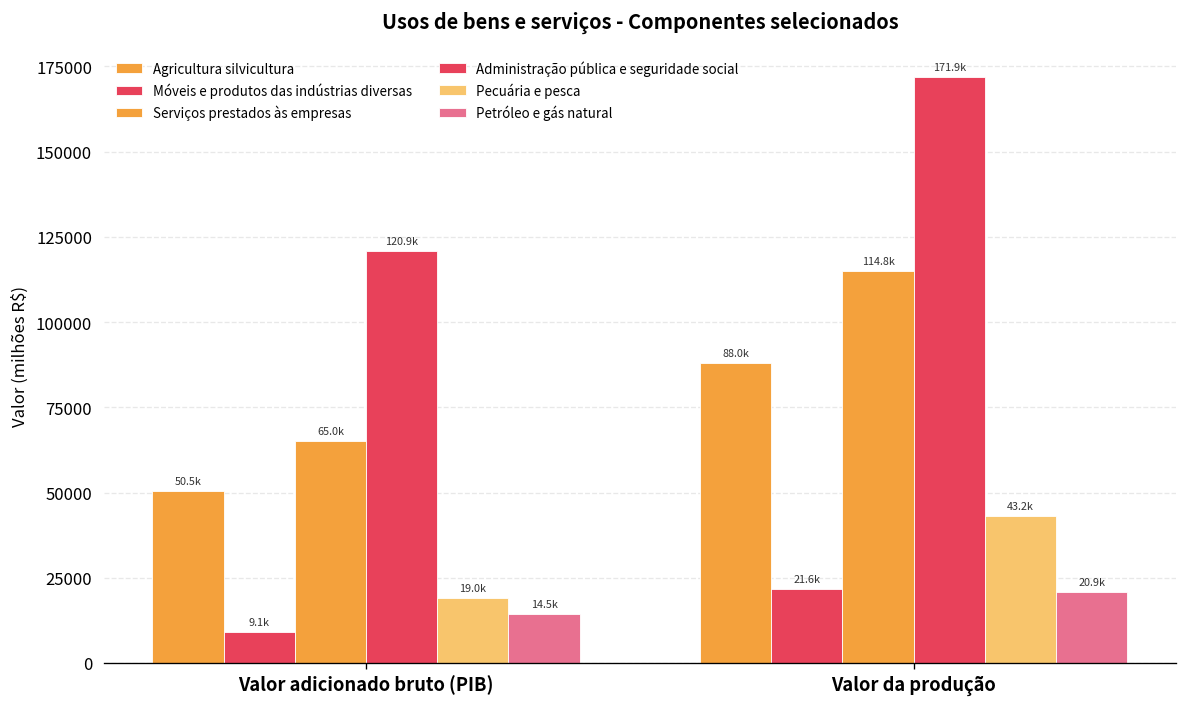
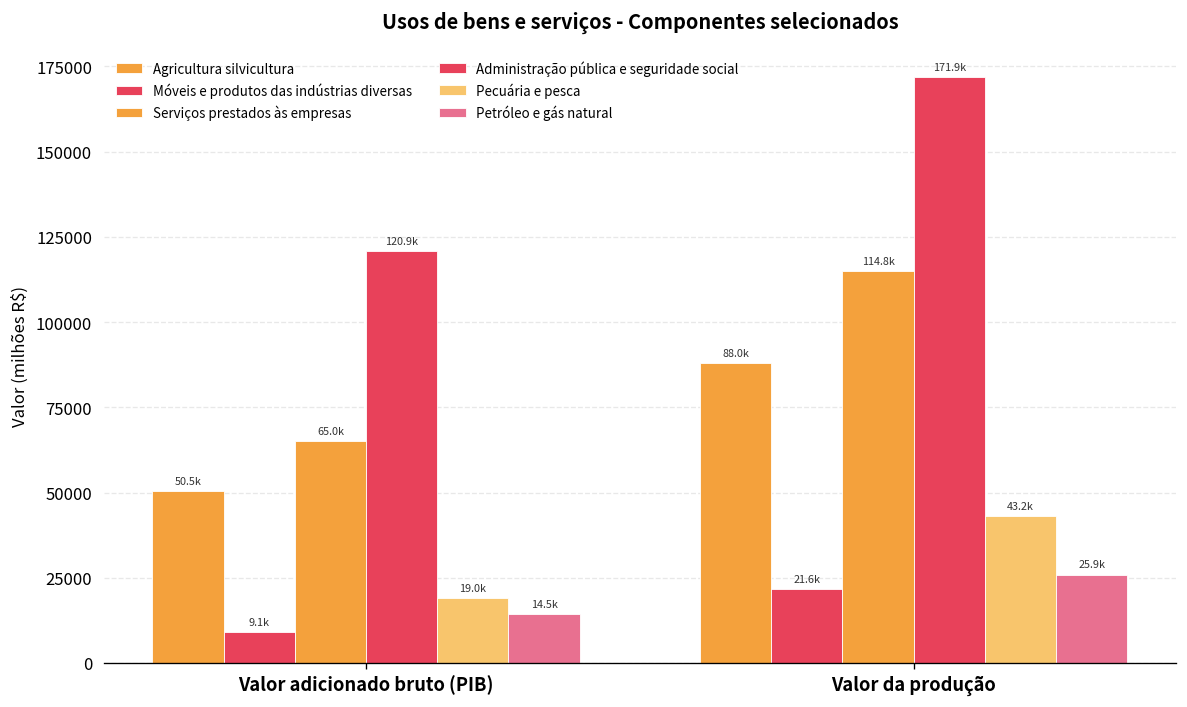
Petróleo e gás natural, Valor da produção: 20.9k -> 25.9k
